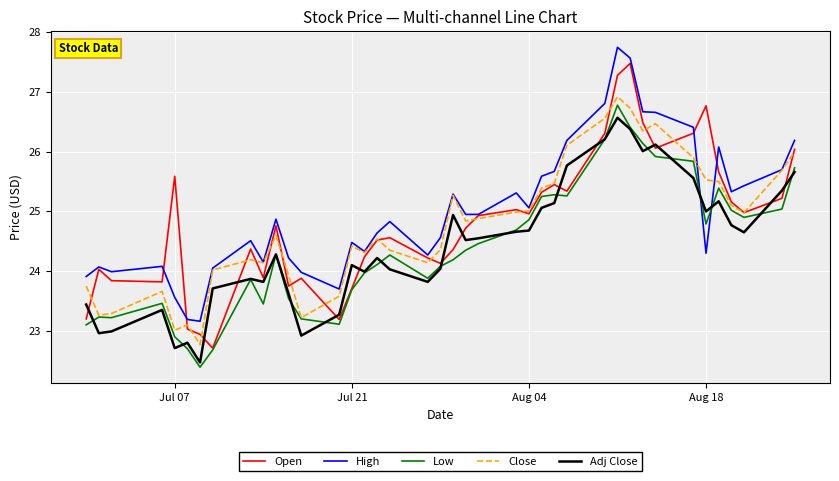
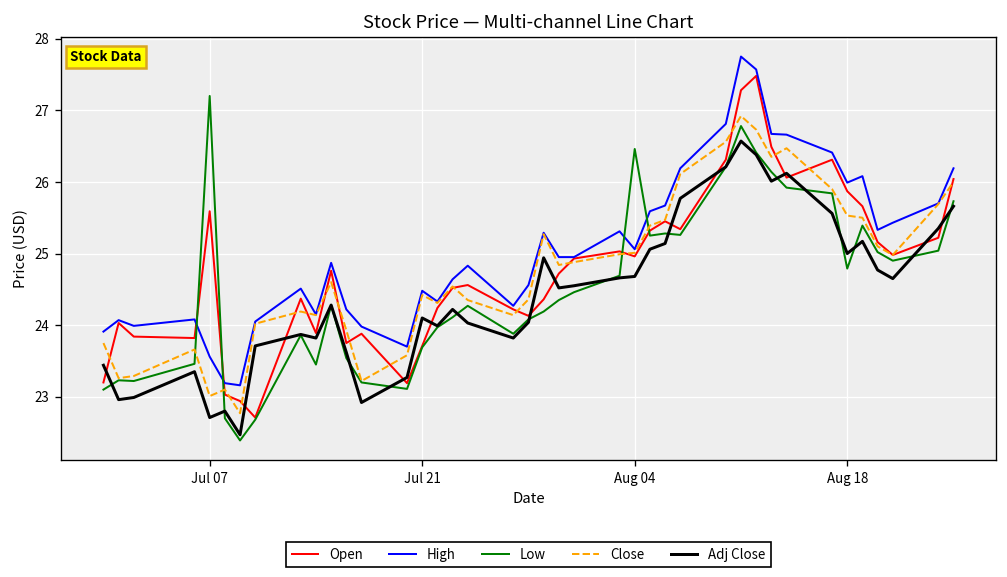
Low, Jul 07: 22.9 -> 27.2
Low, Aug 04: 24.9 -> 26.5
Open, Aug 18: 26.8 -> 25.9
High, Aug 18: 24.3 -> 26.0
